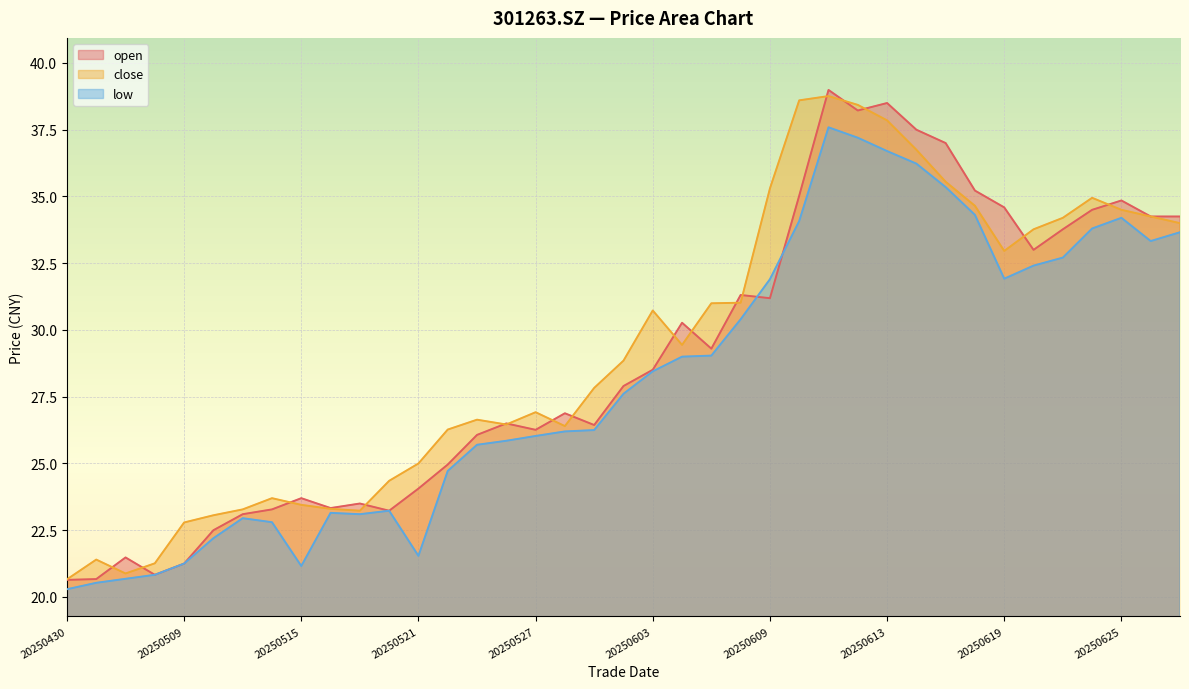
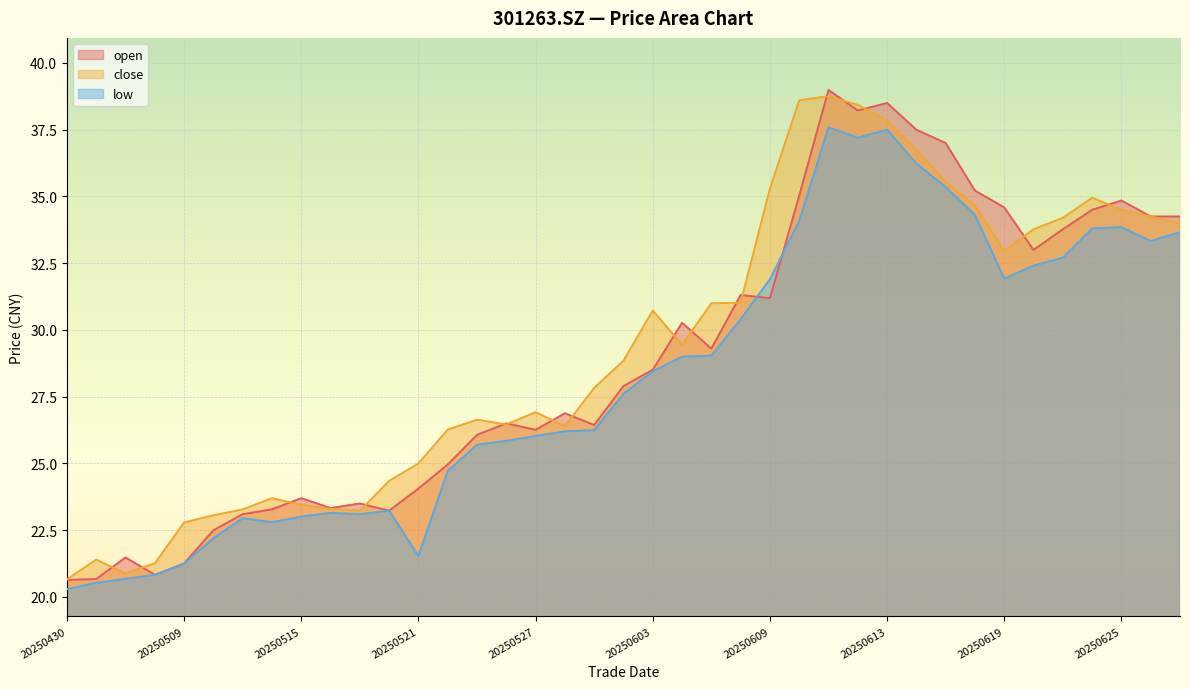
low, 20250515: 21.2 -> 23.0
low, 20250613: 36.7 -> 37.5
low, 20250625: 34.2 -> 33.9
